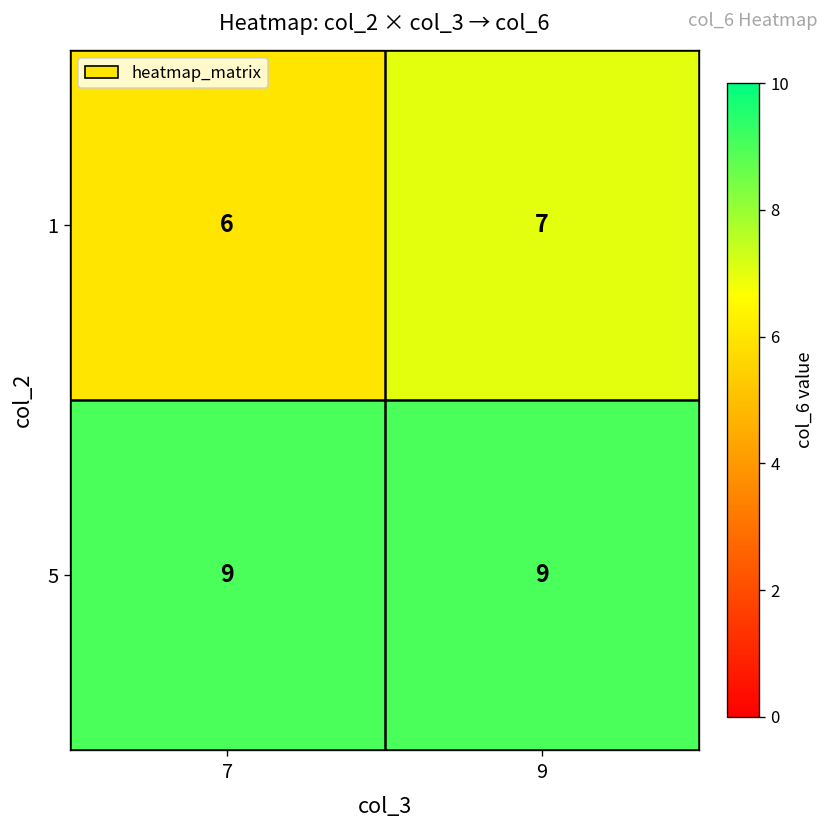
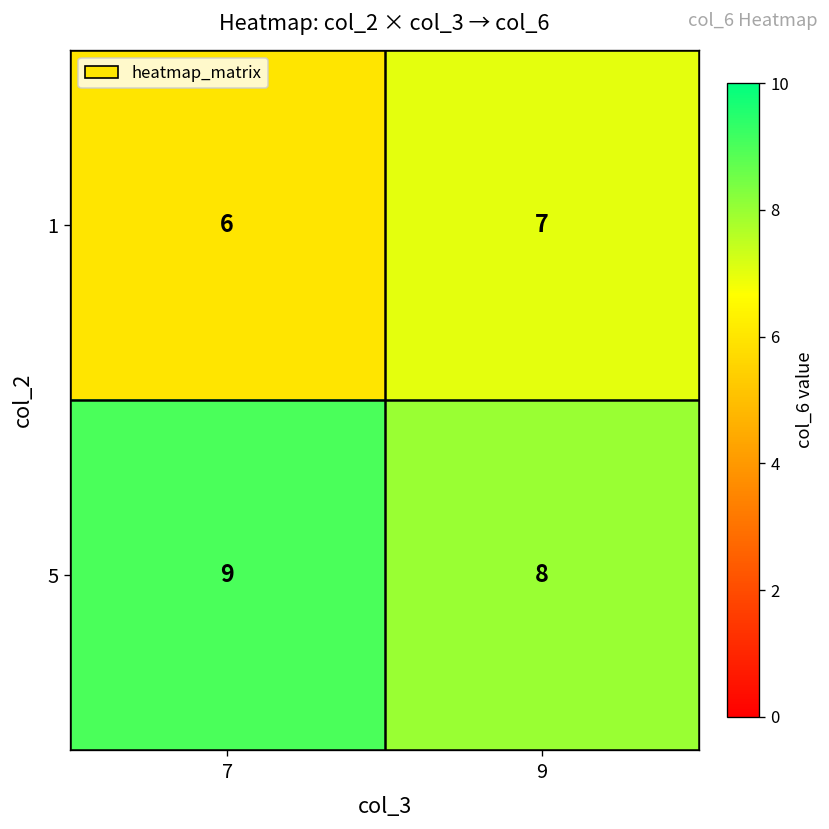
5, 9: 9 -> 8
